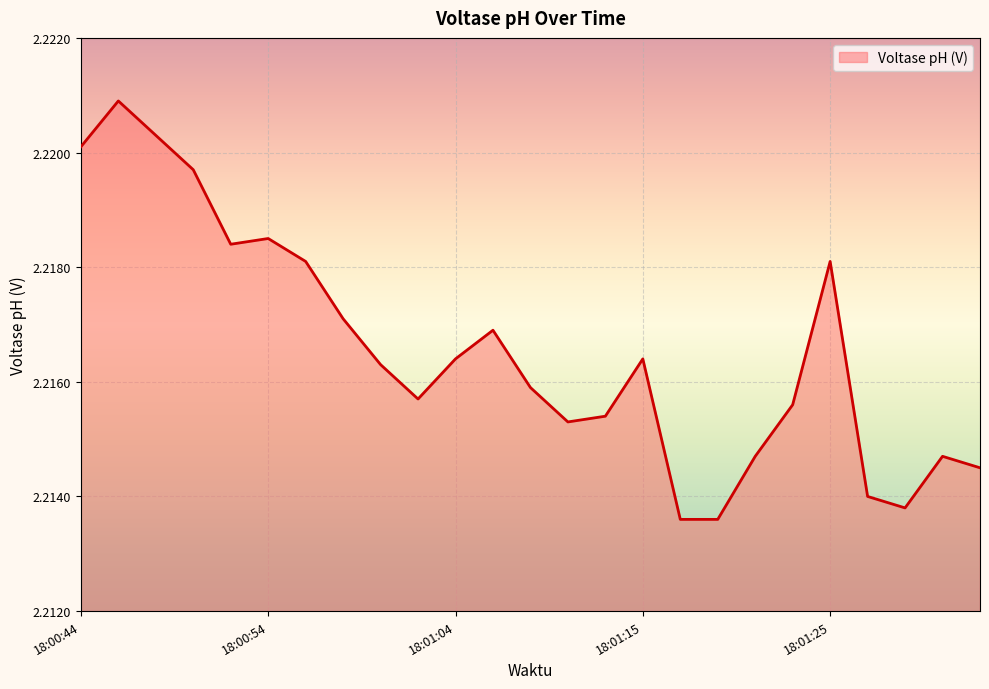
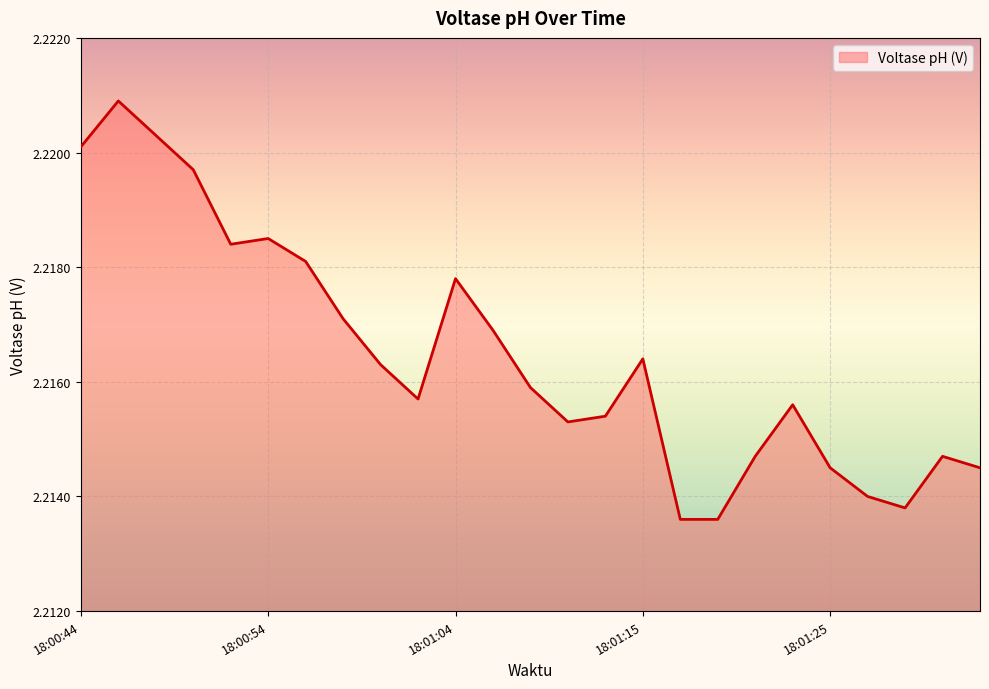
18:01:04: 2.2164 -> 2.2178
18:01:25: 2.2181 -> 2.2145
